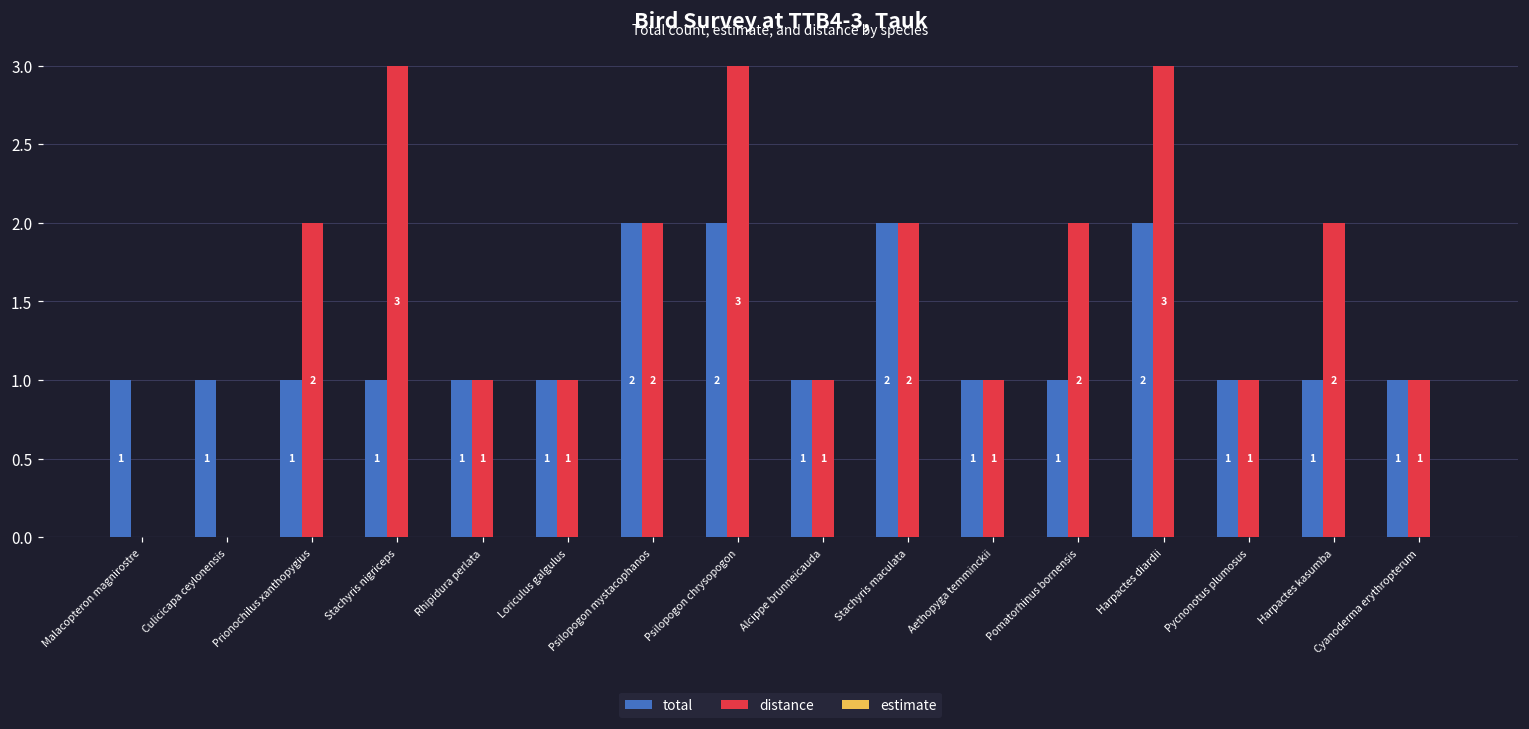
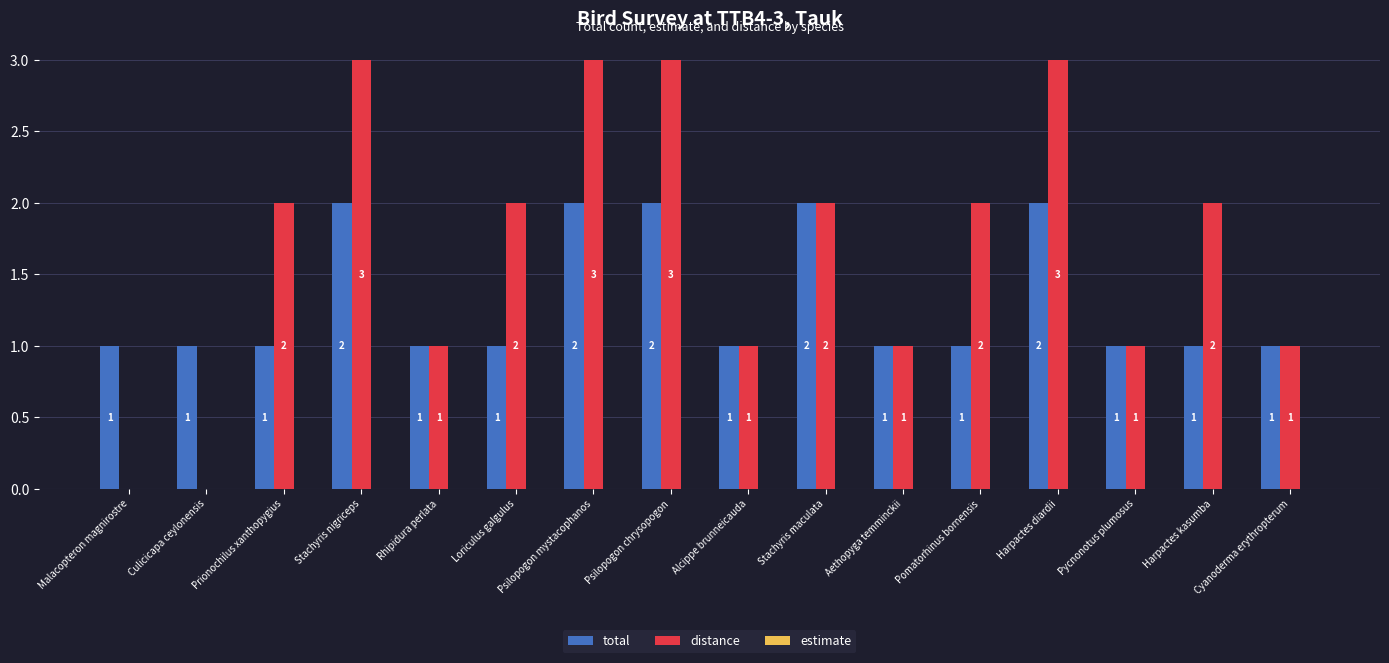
total, Stachyris nigriceps: 1 -> 2
distance, Loriculus galgulus: 1 -> 2
distance, Psilopogon mystacophanos: 2 -> 3
